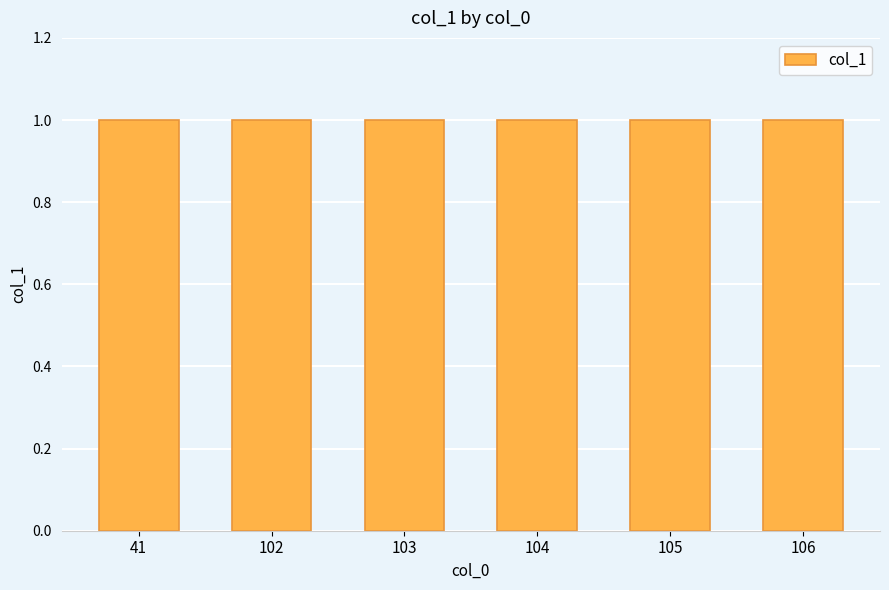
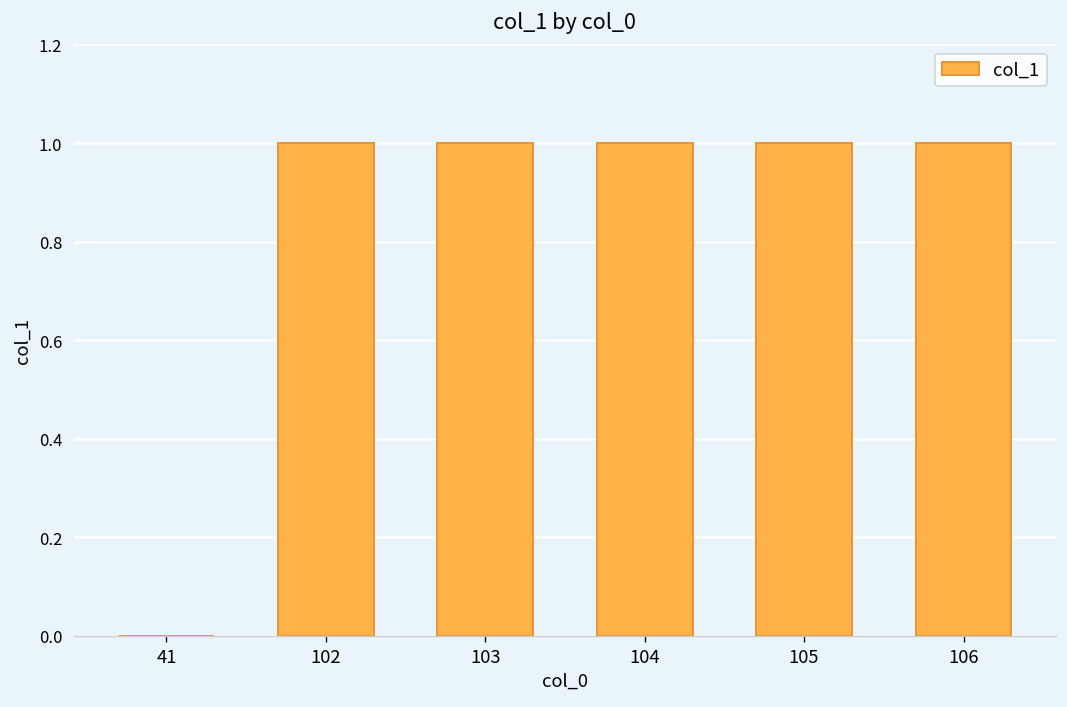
41: 1 -> 0
